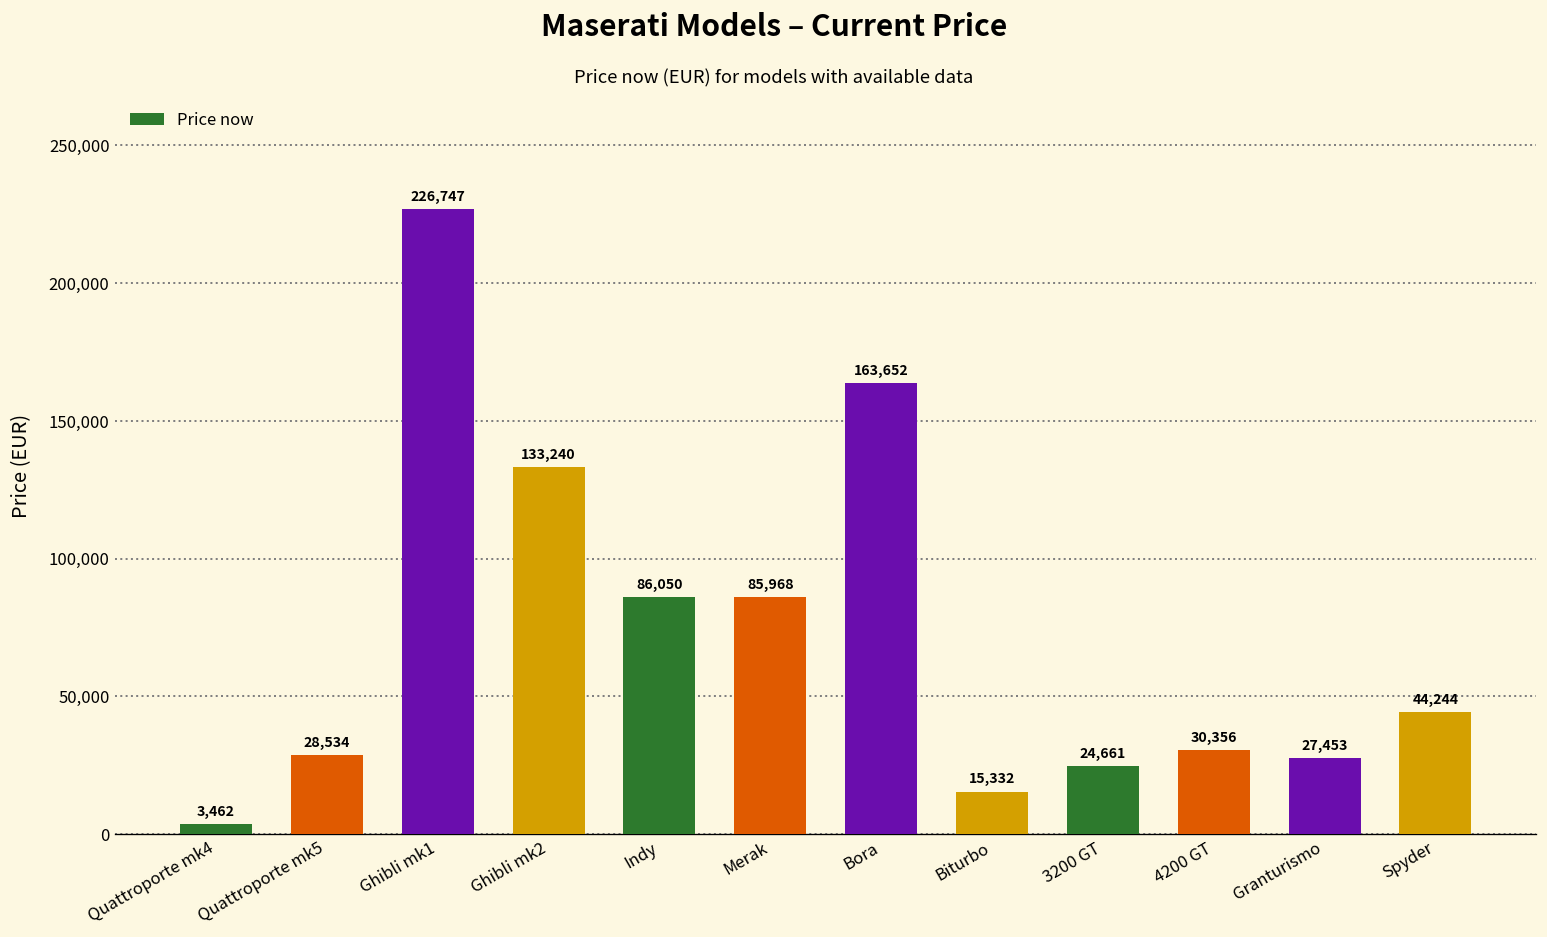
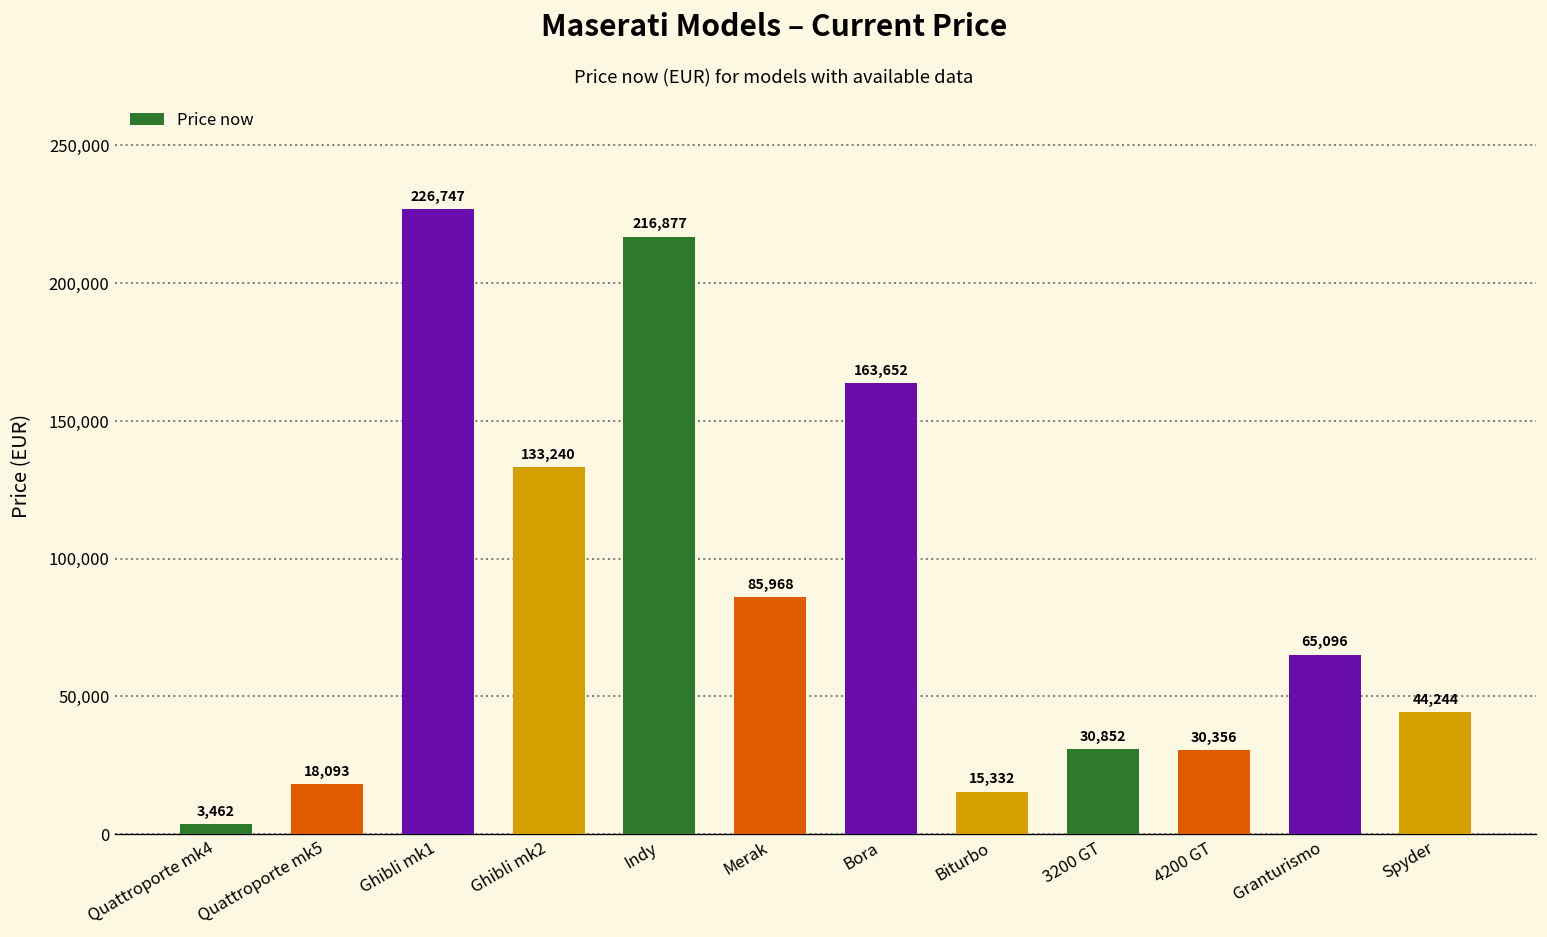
Quattroporte mk5: 28,534 -> 18,093
Indy: 86,050 -> 216,877
3200 GT: 24,661 -> 30,852
Granturismo: 27,453 -> 65,096
